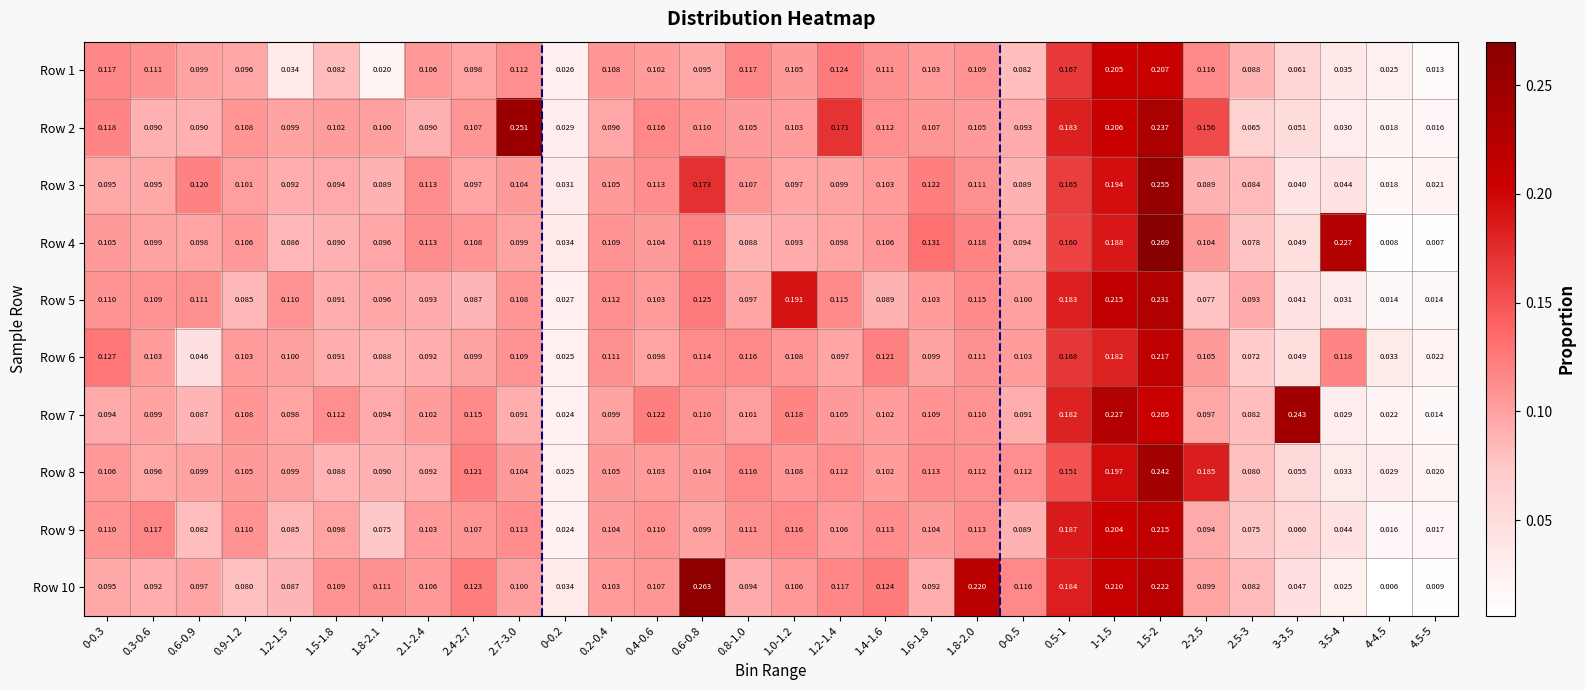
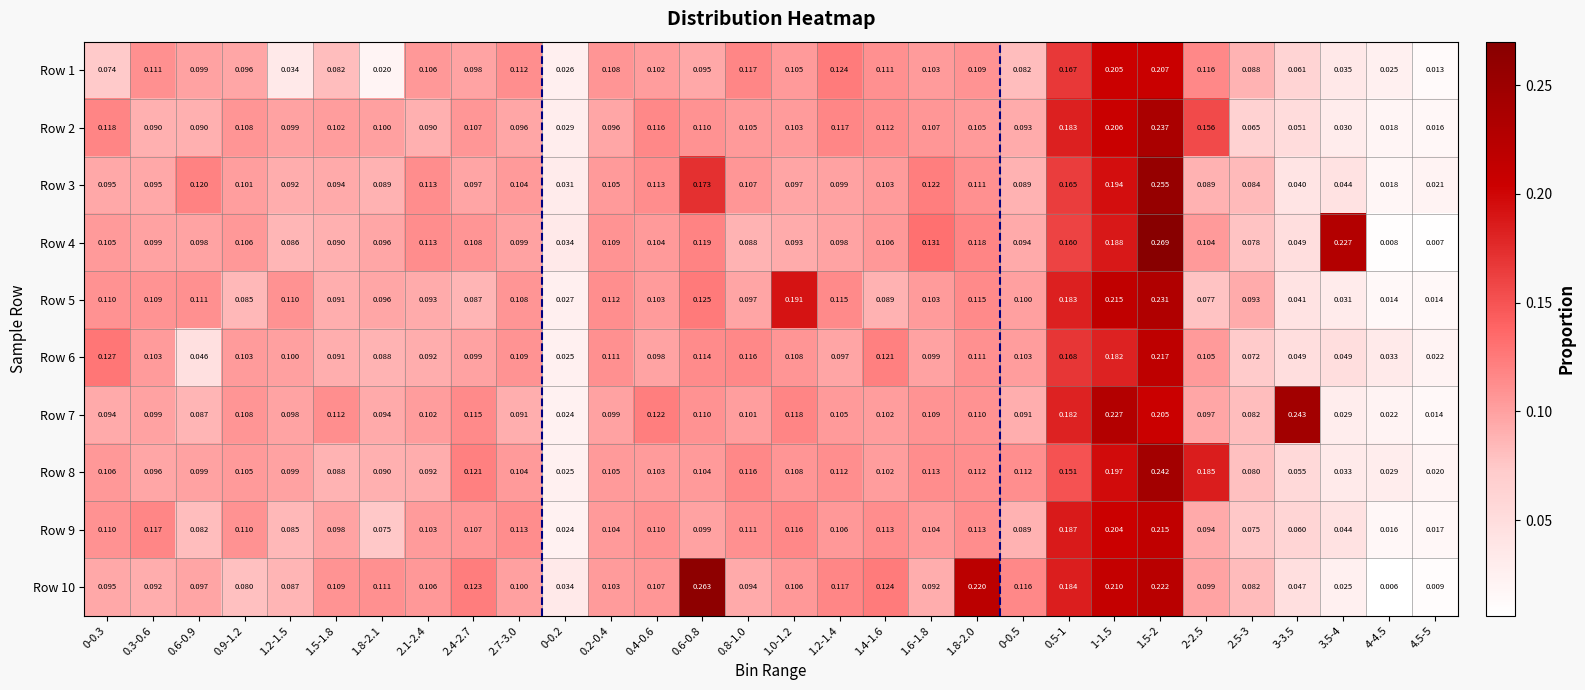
Row 1, 0-0.3: 0.117 -> 0.074
Row 2, 2.7-3.0: 0.251 -> 0.096
Row 2, 1.2-1.4: 0.171 -> 0.117
Row 6, 3.5-4: 0.118 -> 0.049
